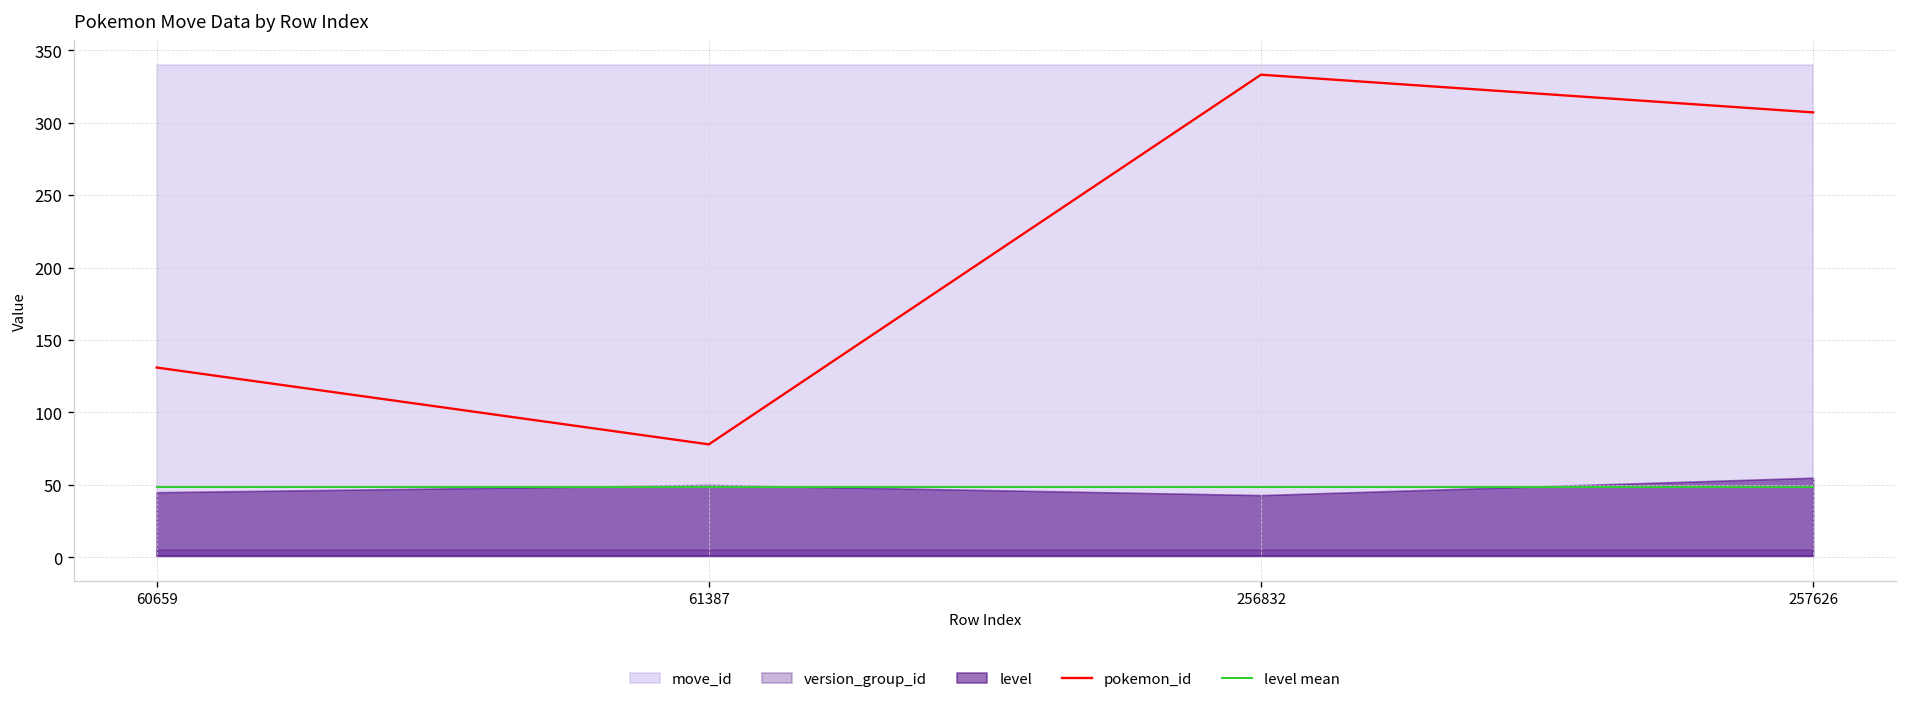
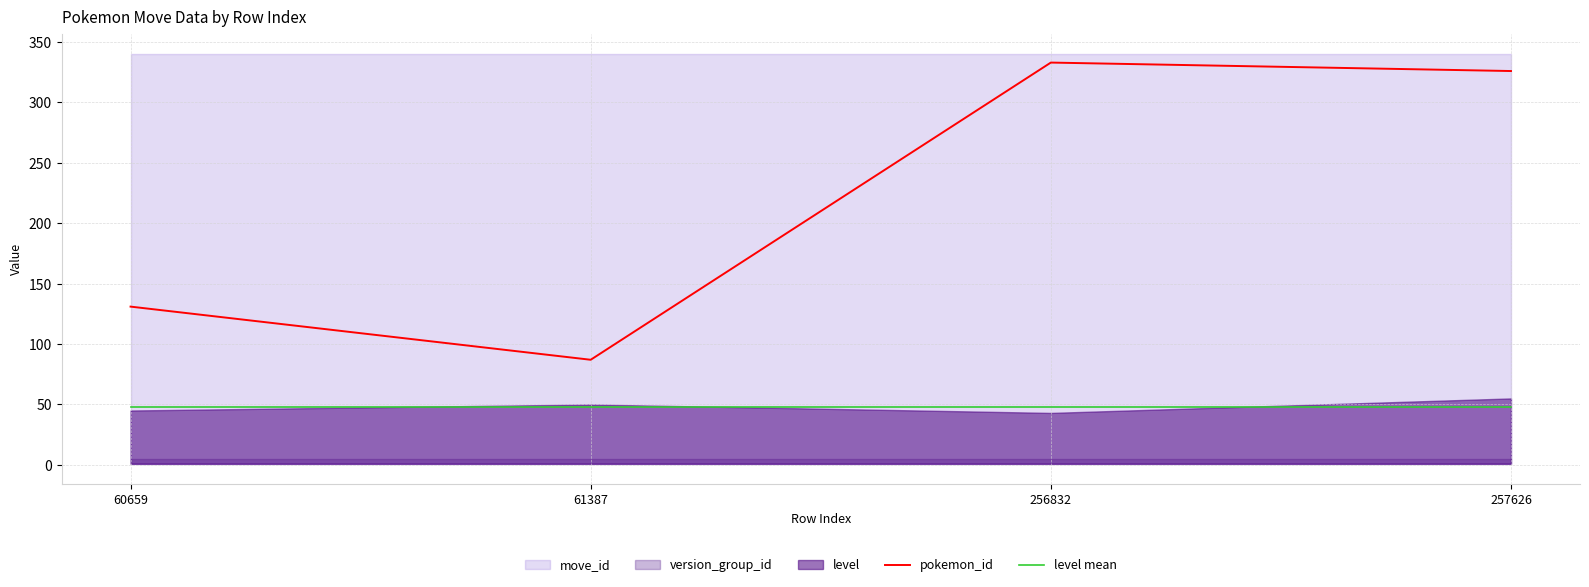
pokemon_id, 61387: 78 -> 87
pokemon_id, 257626: 307 -> 326
